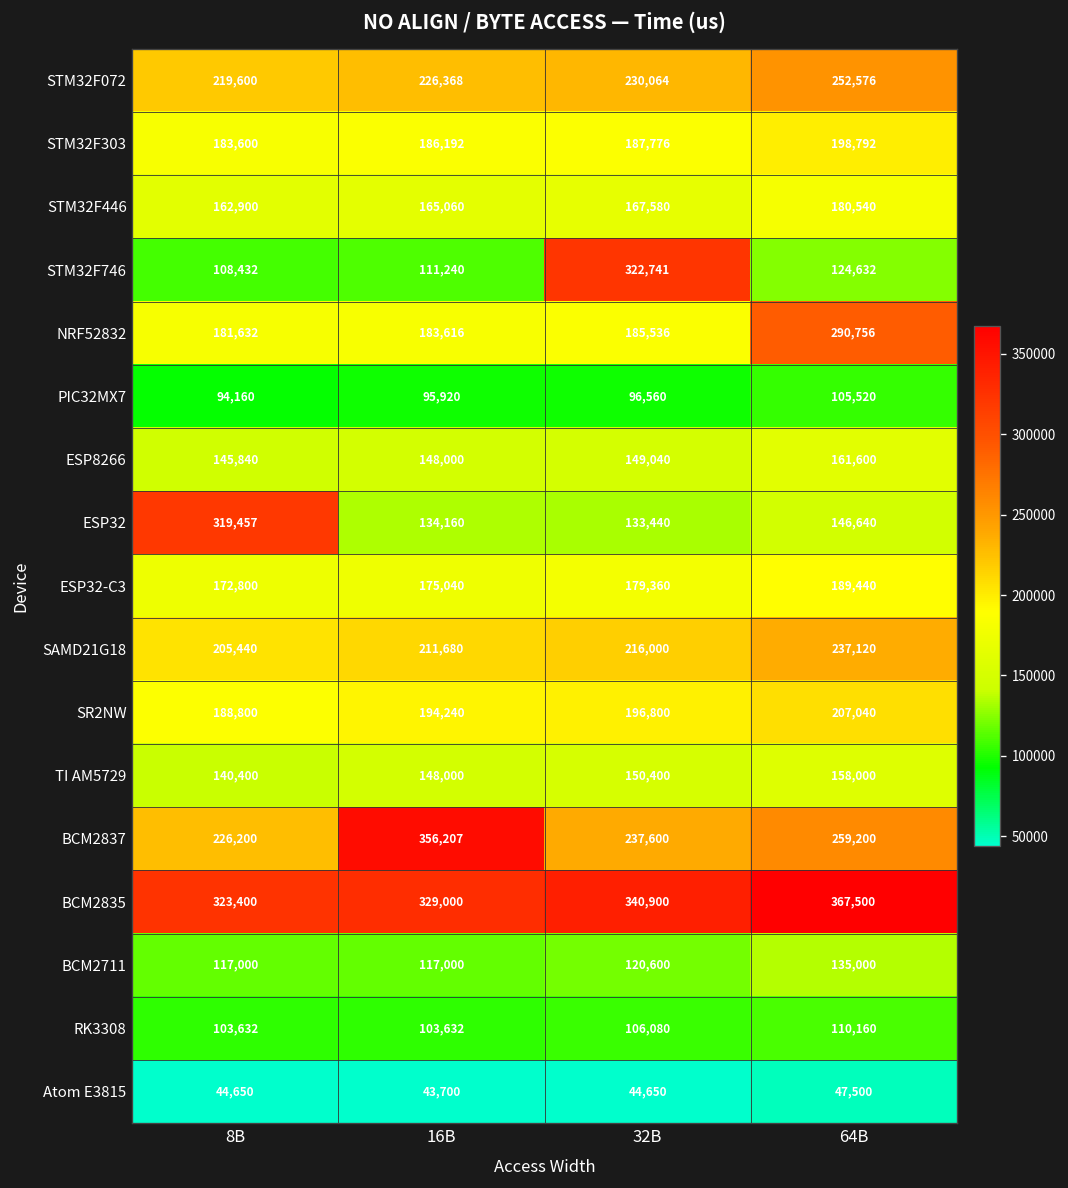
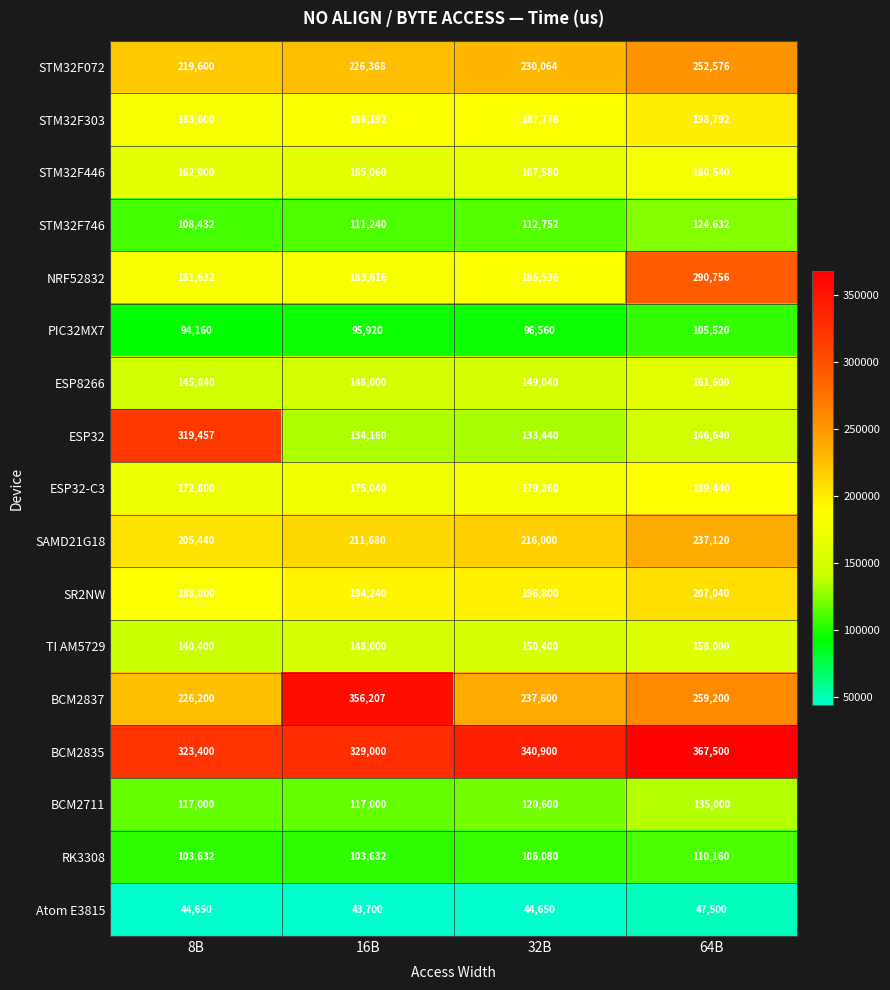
STM32F746, 32B: 322,741 -> 112,752
